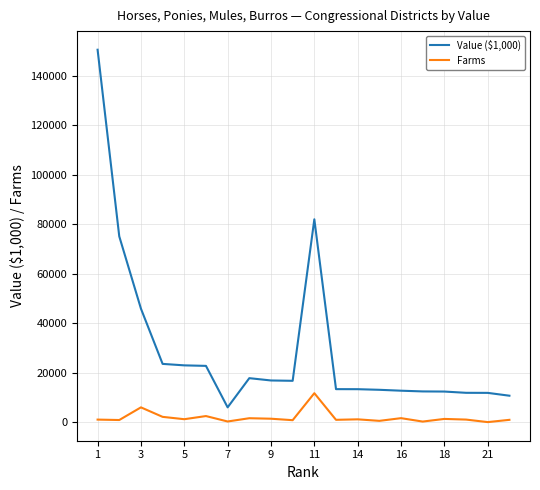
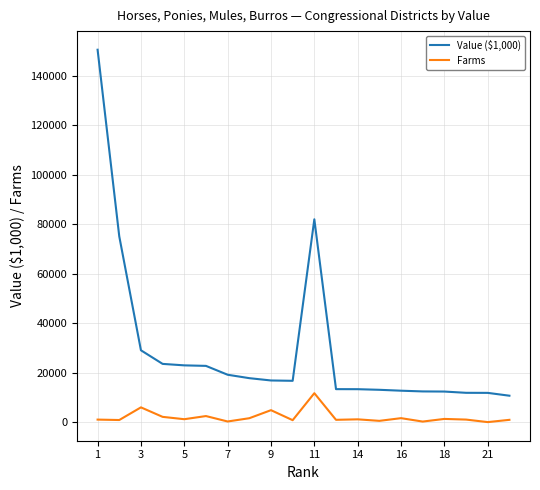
Value ($1,000), 3: 46000 -> 29000
Value ($1,000), 7: 6000 -> 19000
Farms, 9: 2000 -> 5000
